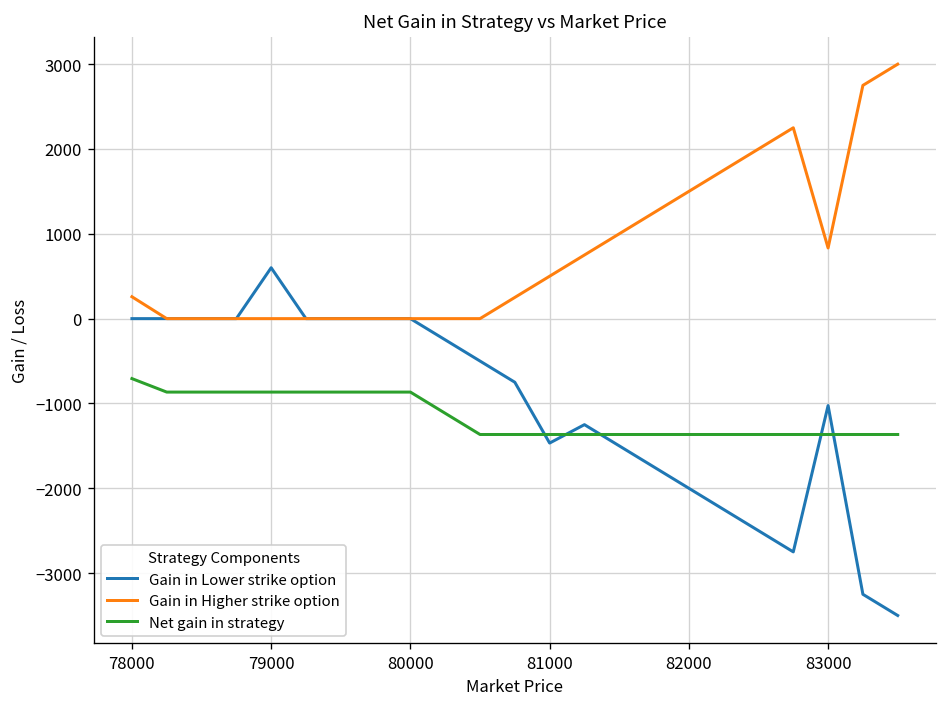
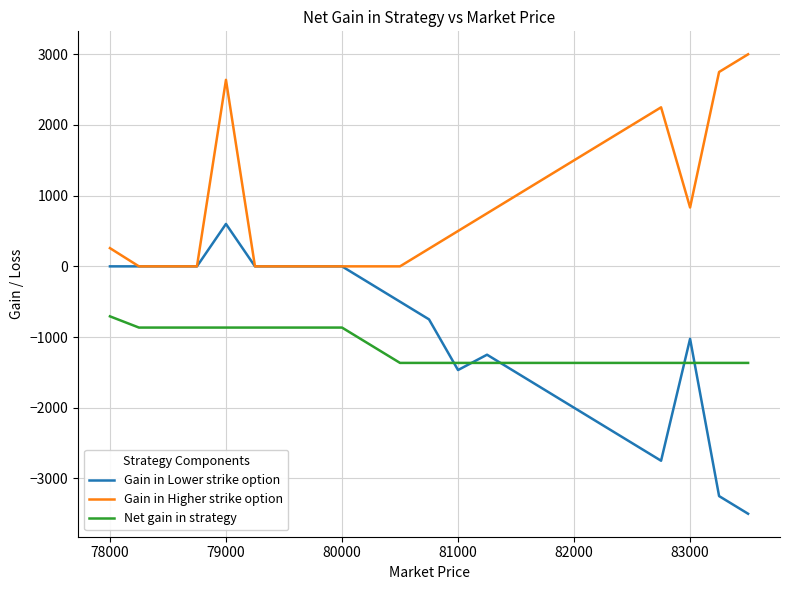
Gain in Higher strike option, 79000: 0 -> 2600
